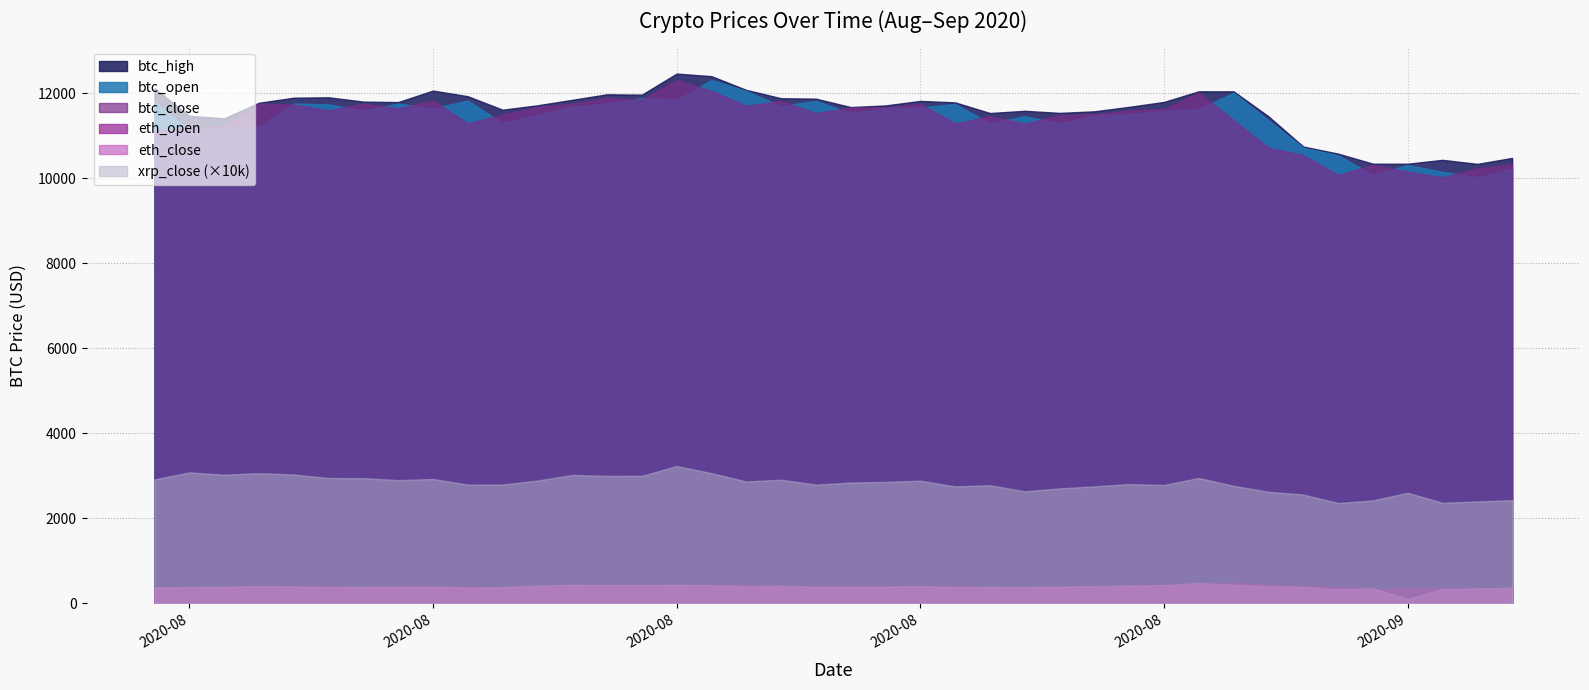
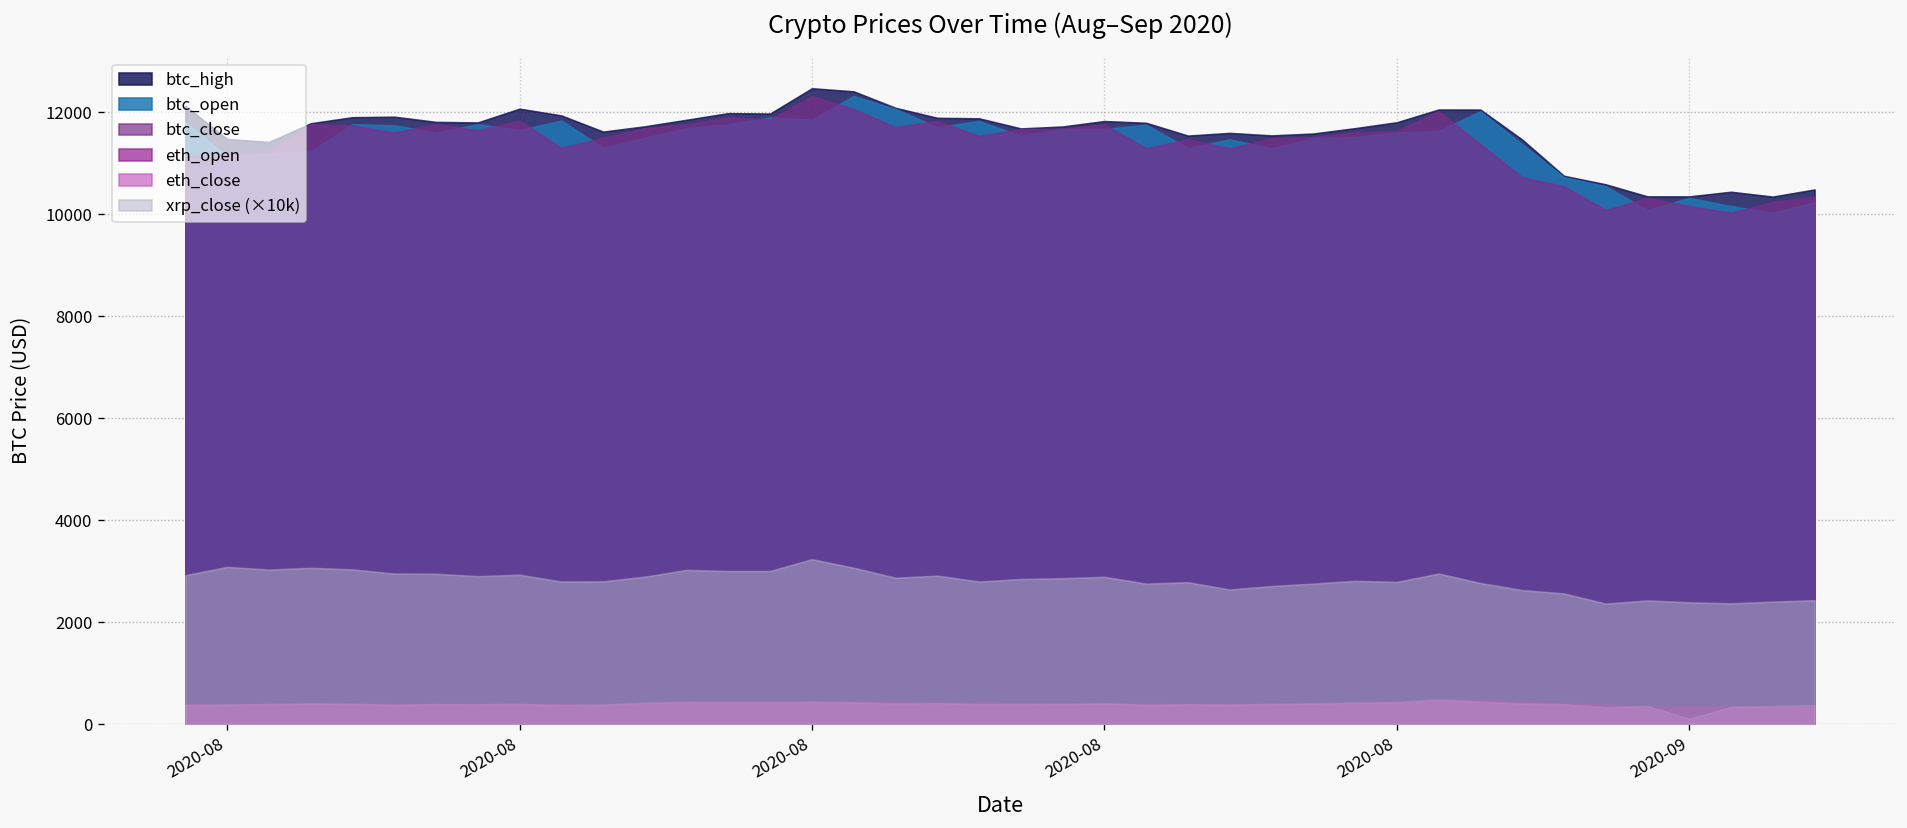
xrp_close (×10k), 2020-09: 2600 -> 2400
